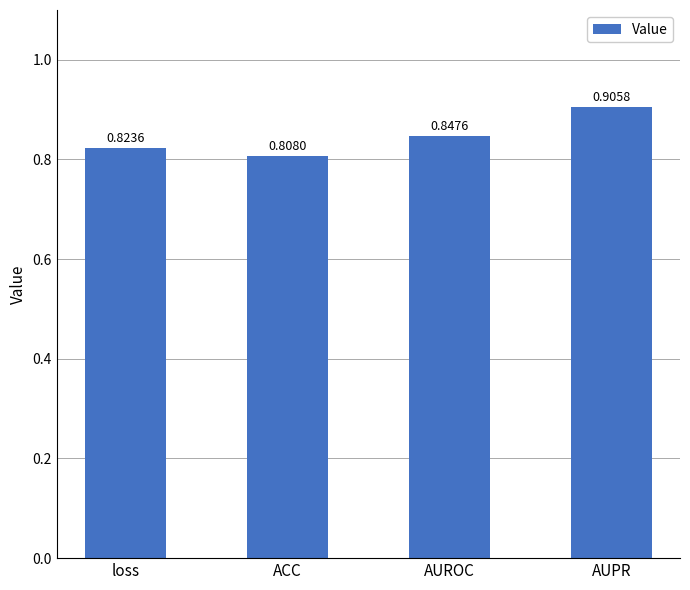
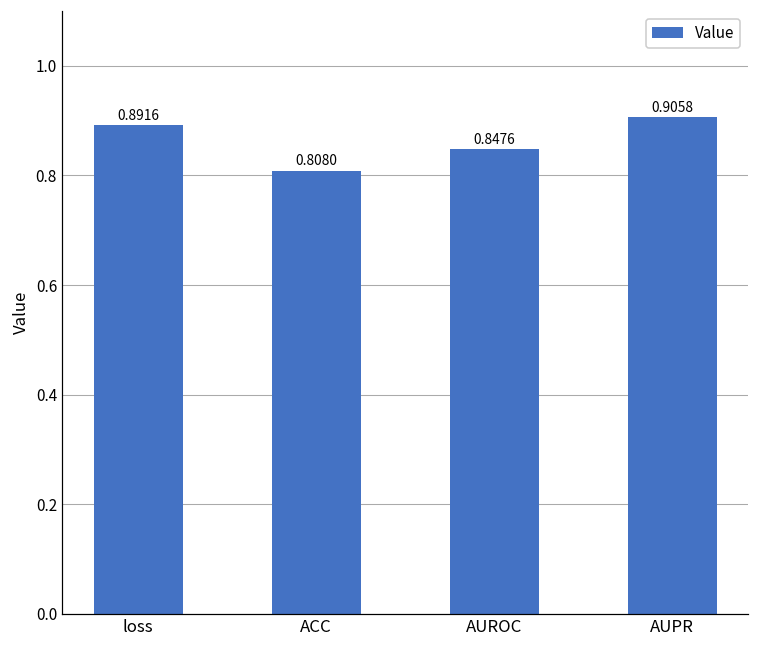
loss: 0.8236 -> 0.8916
